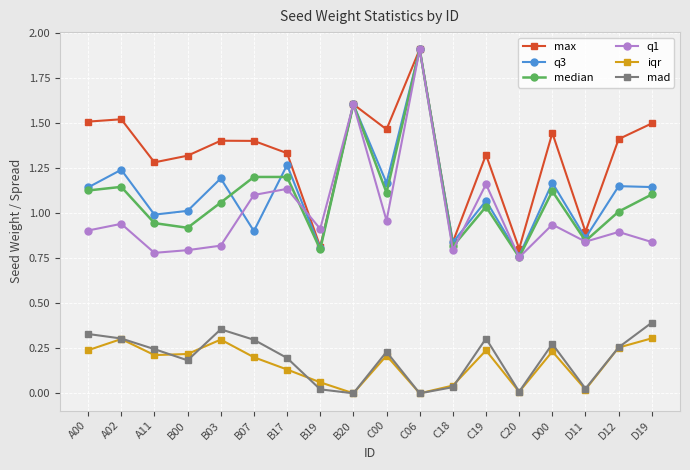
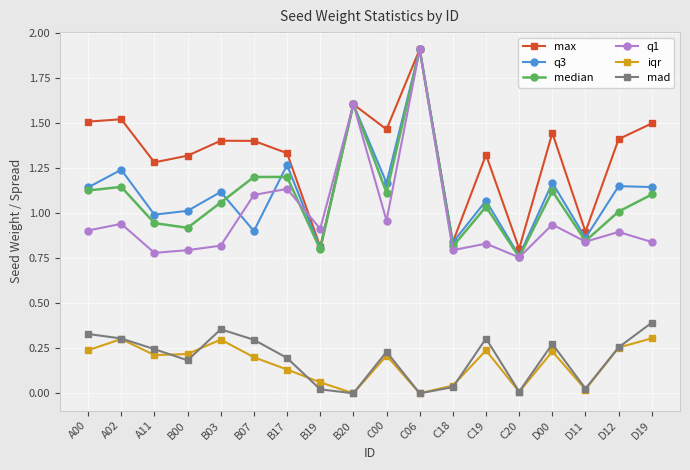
q3, B03: 1.19 -> 1.12
q1, C19: 1.16 -> 0.83
